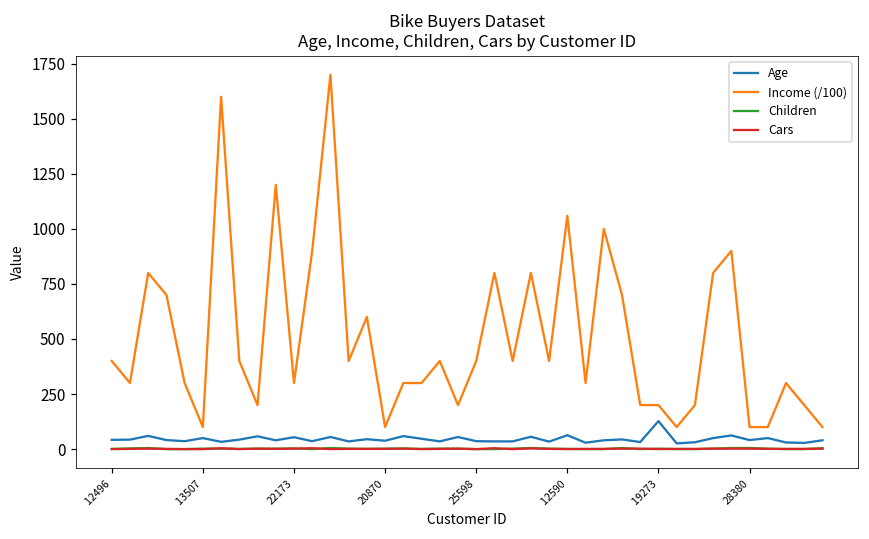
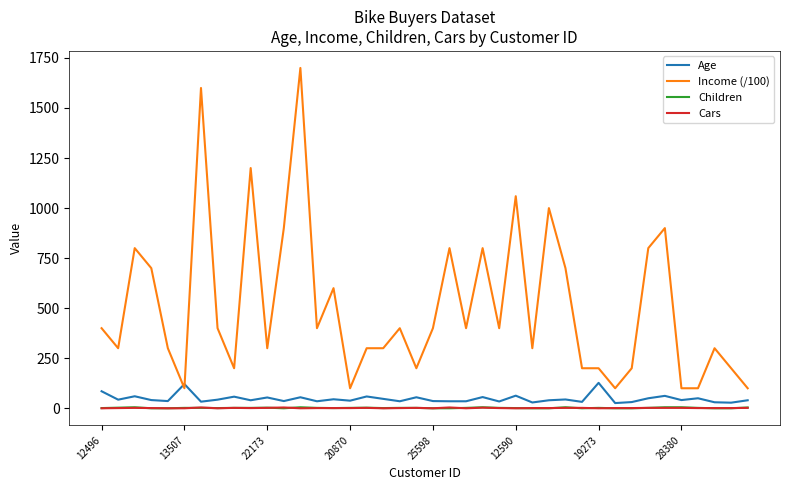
Age, 12496: 40 -> 90
Age, 13507: 50 -> 120
